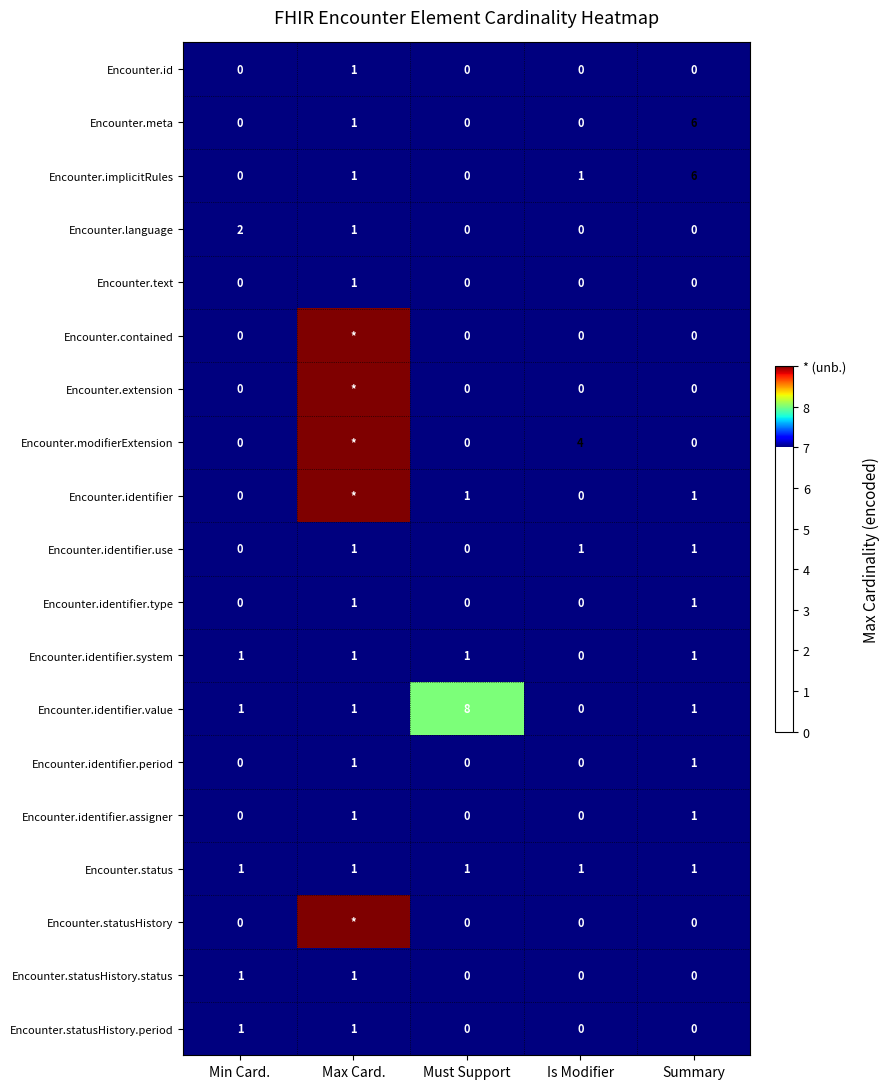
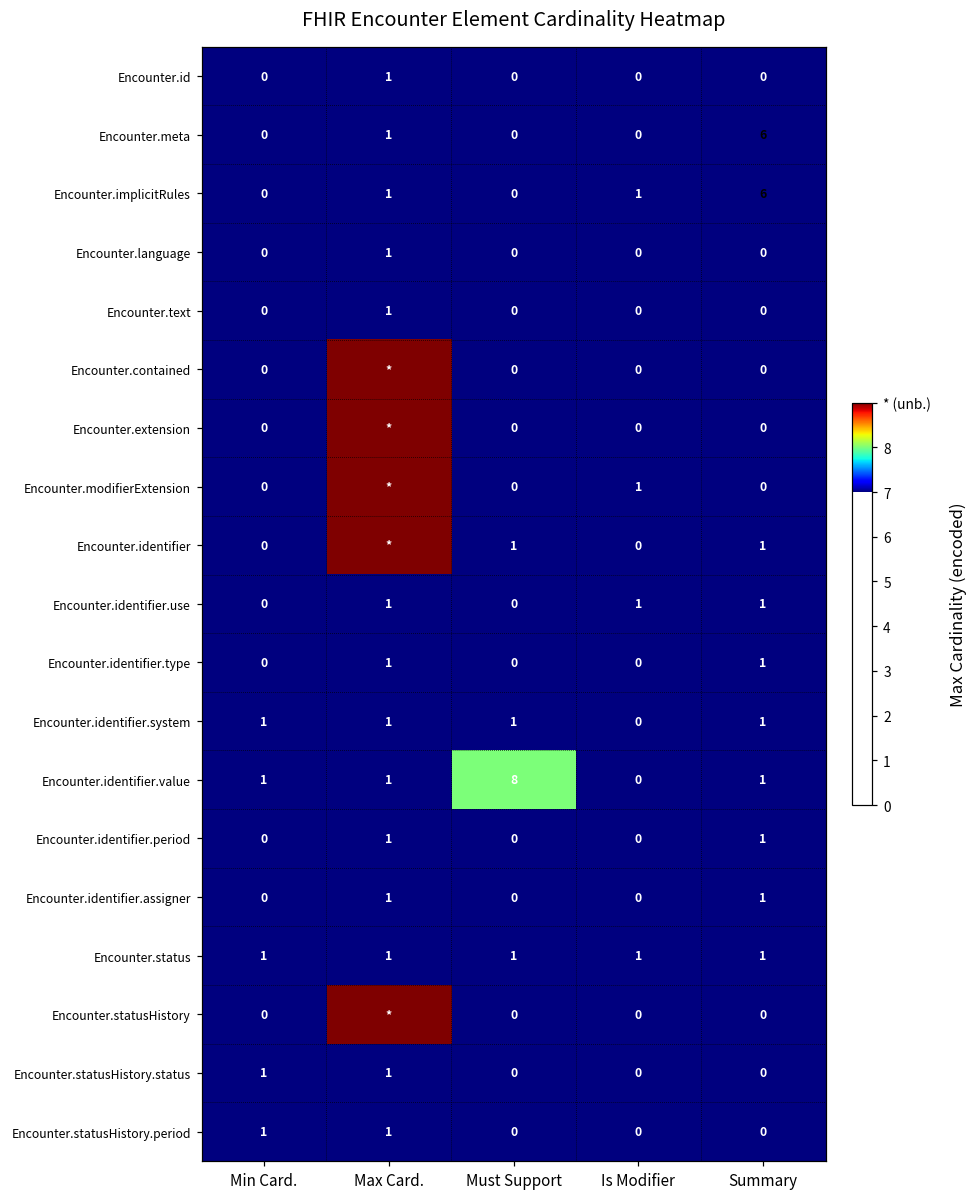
Encounter.language, Min Card.: 2 -> 0
Encounter.modifierExtension, Is Modifier: 4 -> 1
